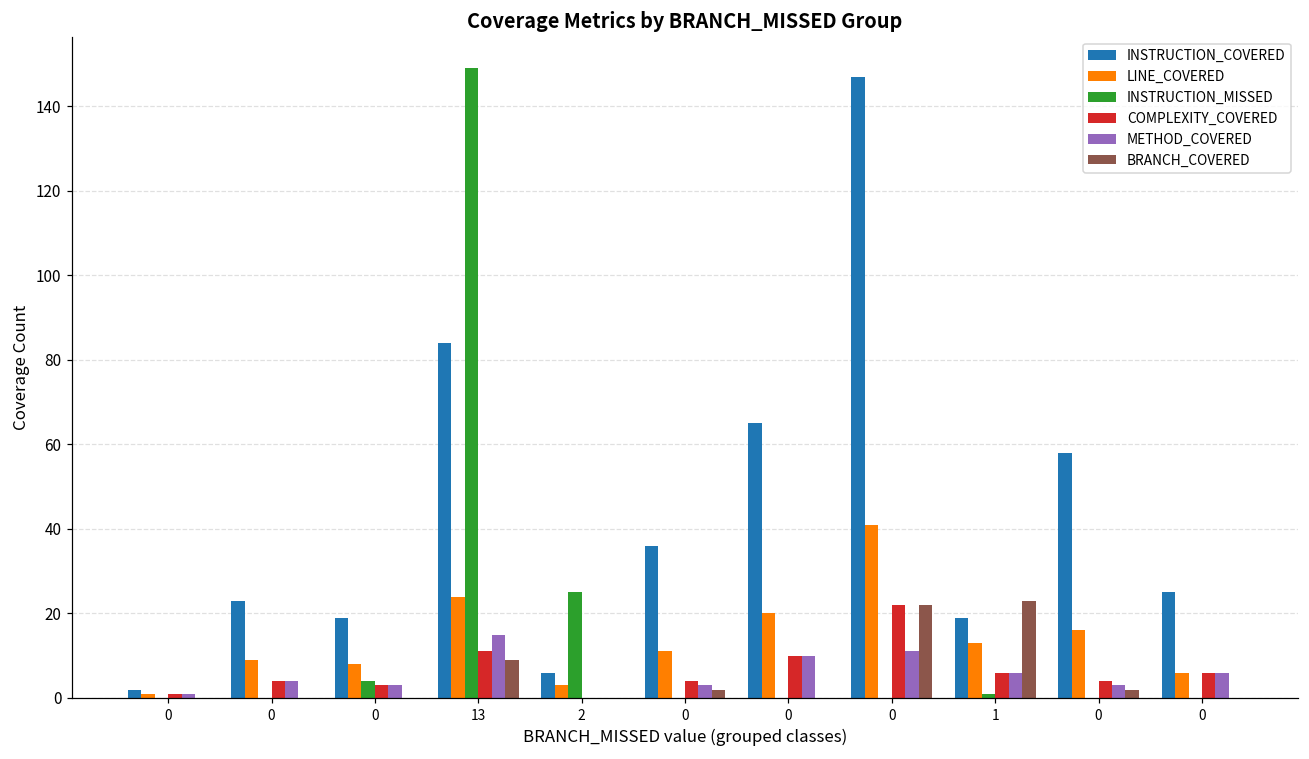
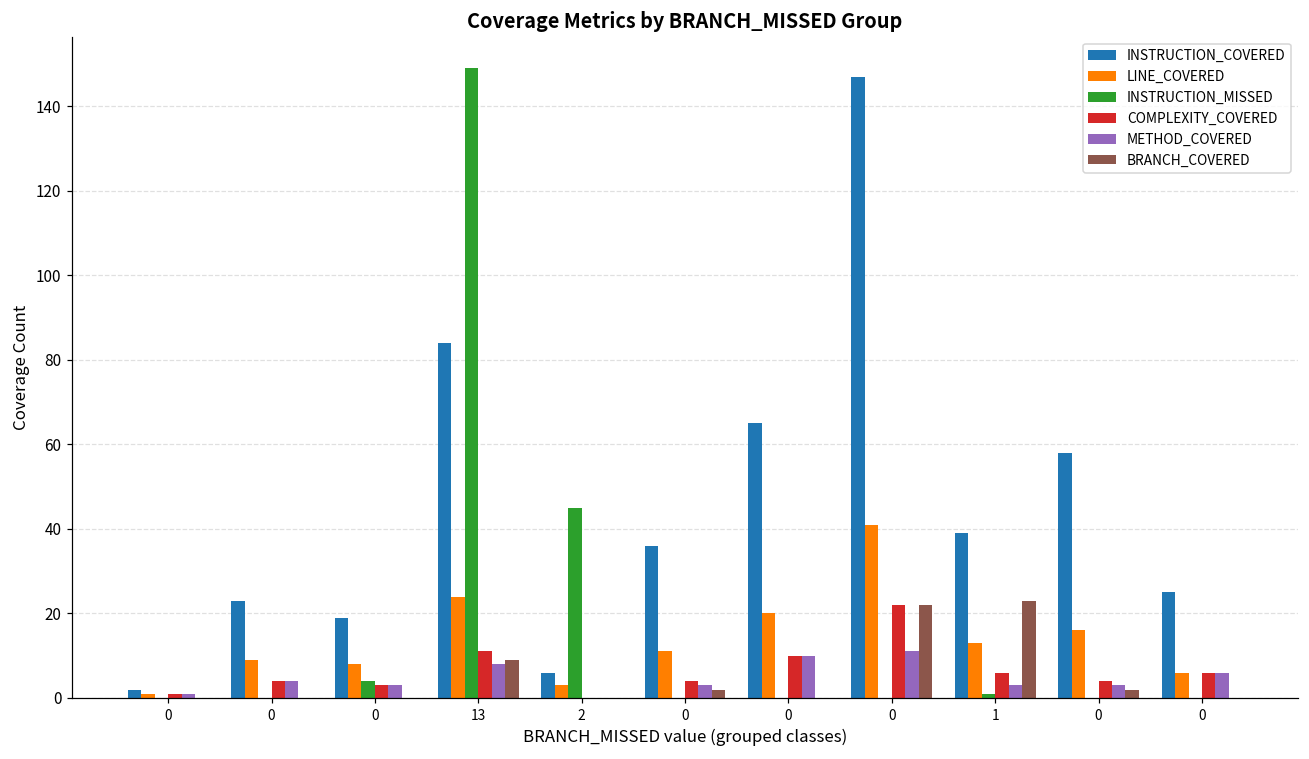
METHOD_COVERED, 13: 15 -> 8
INSTRUCTION_MISSED, 2: 25 -> 45
INSTRUCTION_COVERED, 1: 19 -> 39
METHOD_COVERED, 1: 6 -> 3
